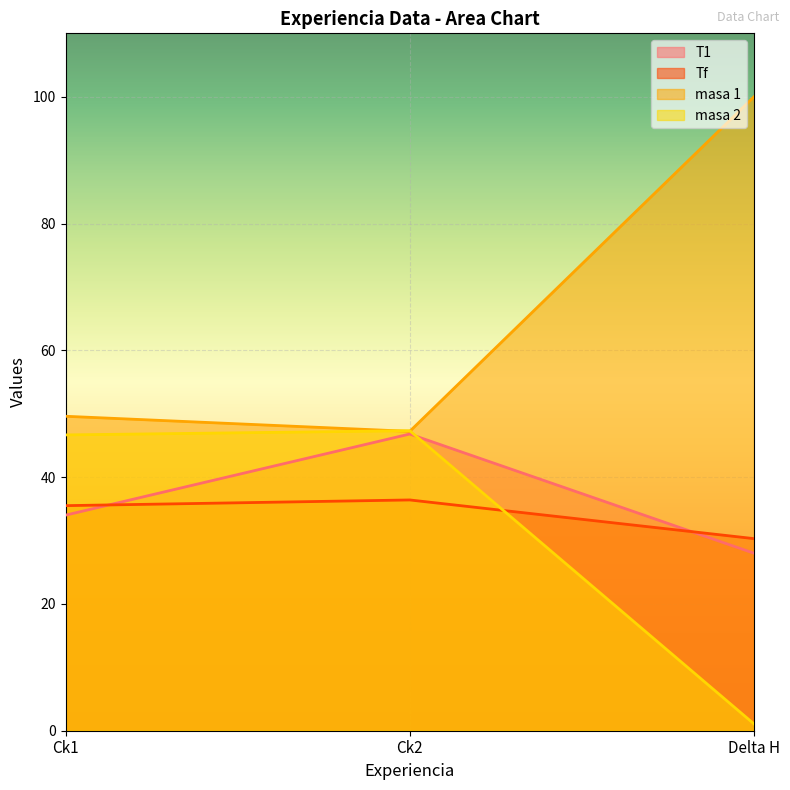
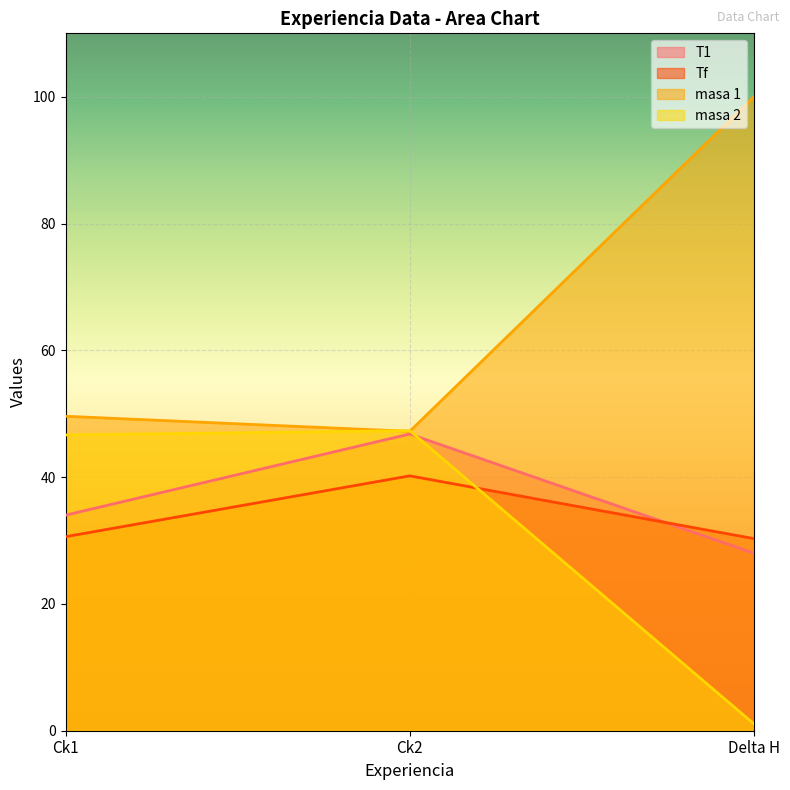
Tf, Ck1: 36 -> 31
Tf, Ck2: 36 -> 40
